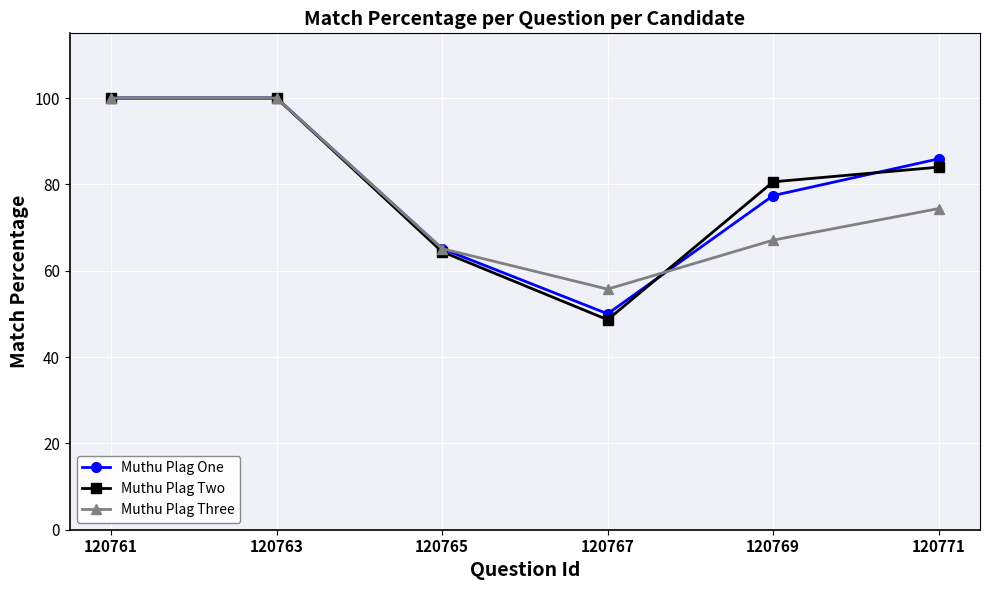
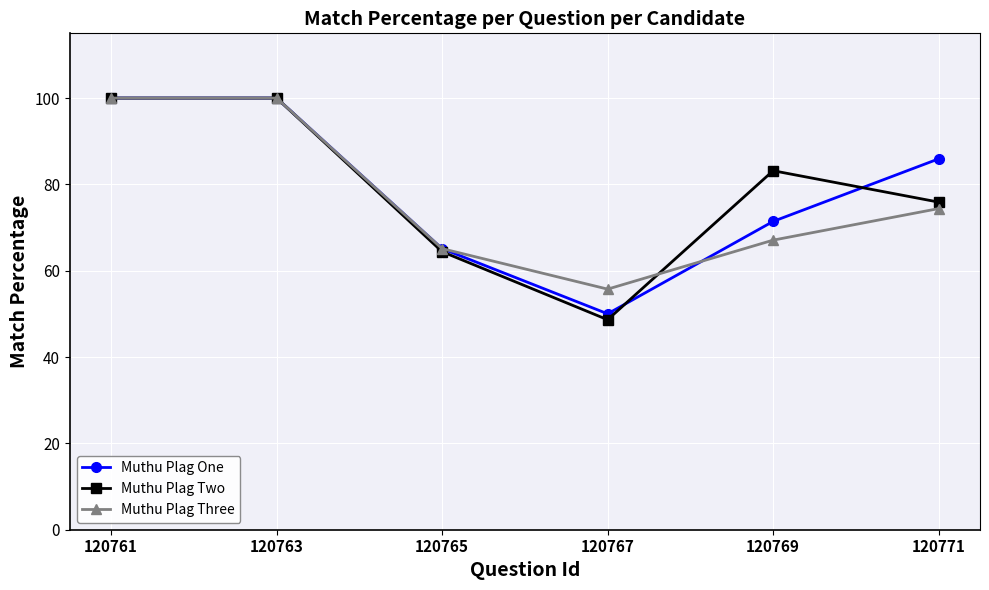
Muthu Plag One, 120769: 77 -> 71
Muthu Plag Two, 120769: 81 -> 83
Muthu Plag Two, 120771: 84 -> 76
